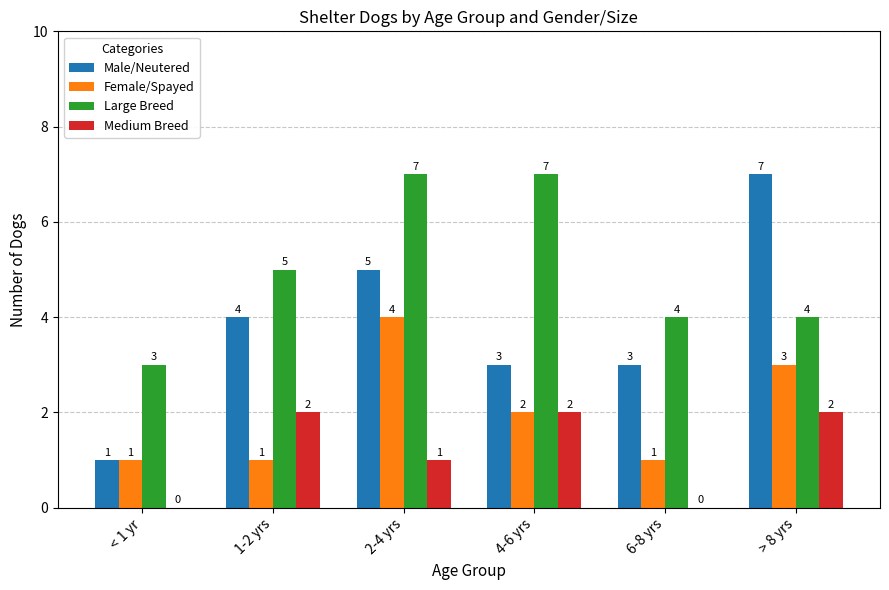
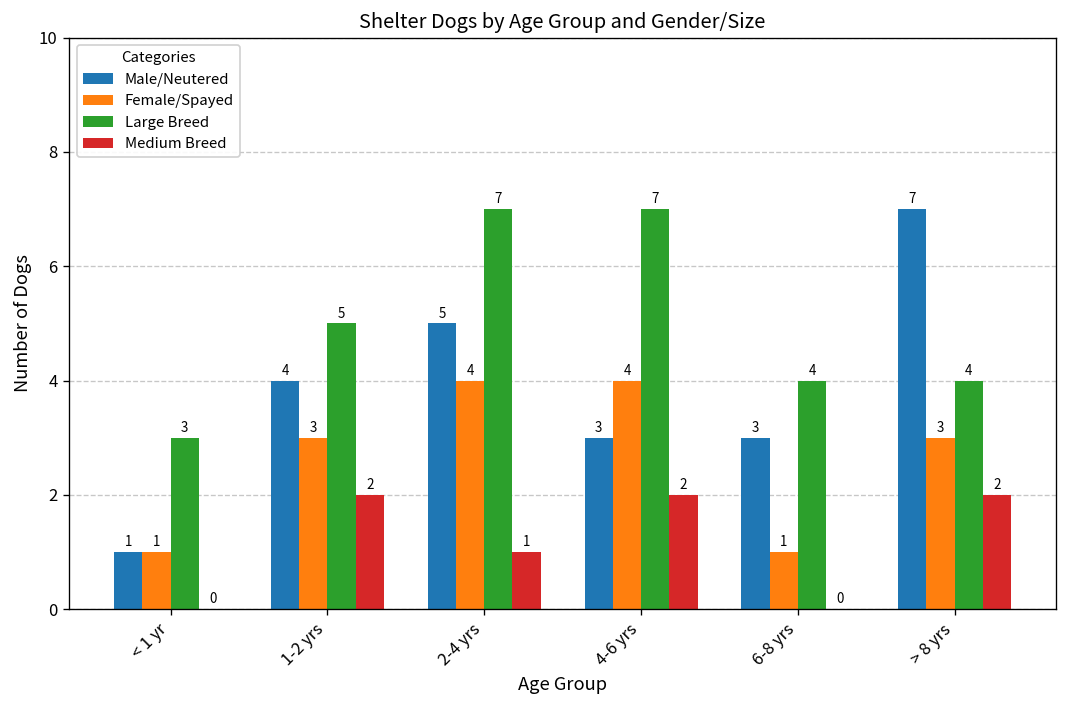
Female/Spayed, 1-2 yrs: 1 -> 3
Female/Spayed, 4-6 yrs: 2 -> 4
